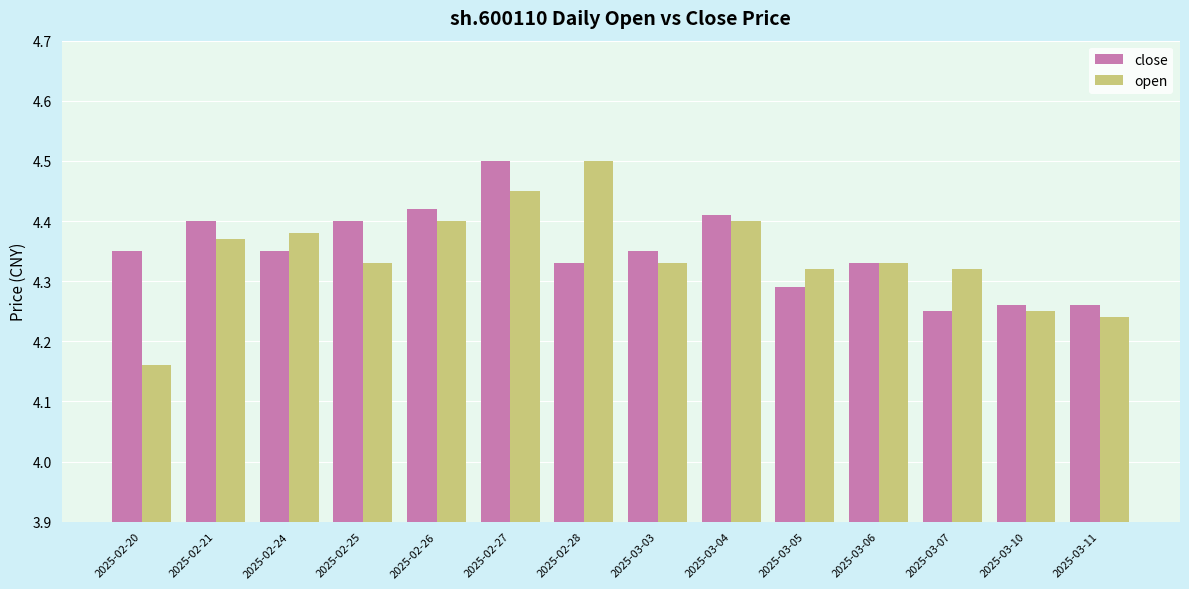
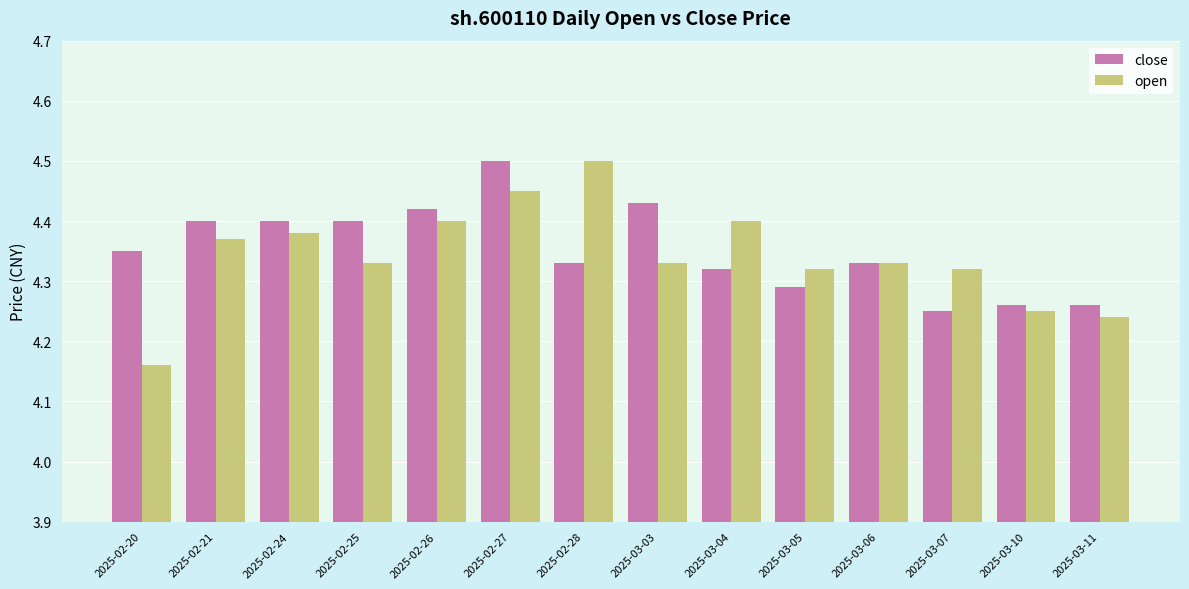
close, 2025-02-24: 4.35 -> 4.40
close, 2025-03-03: 4.35 -> 4.43
close, 2025-03-04: 4.41 -> 4.32
